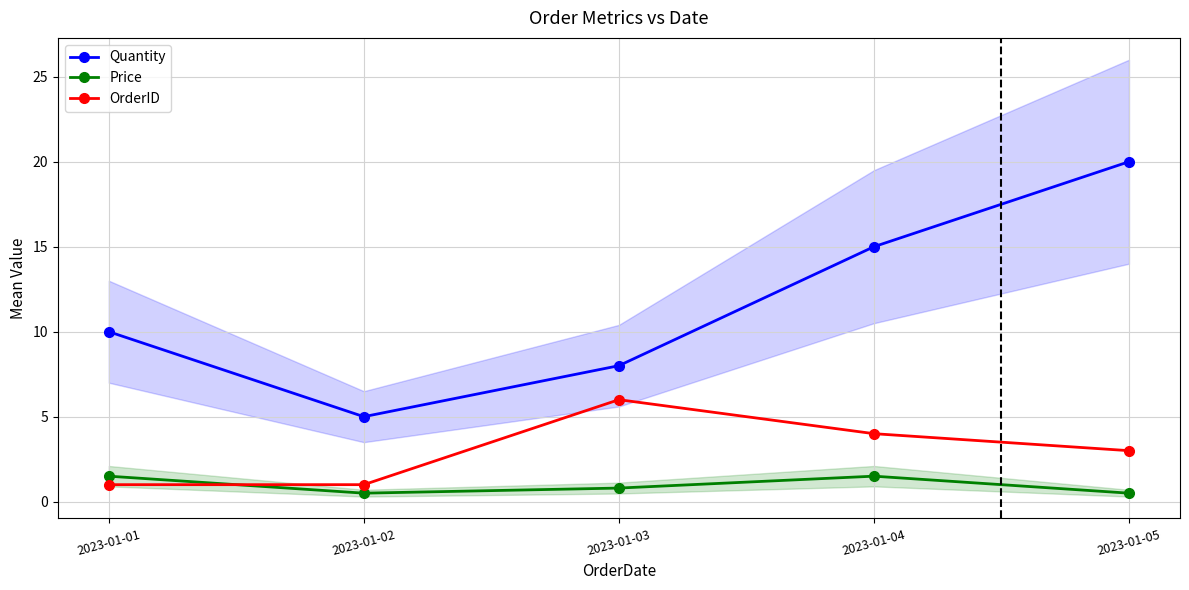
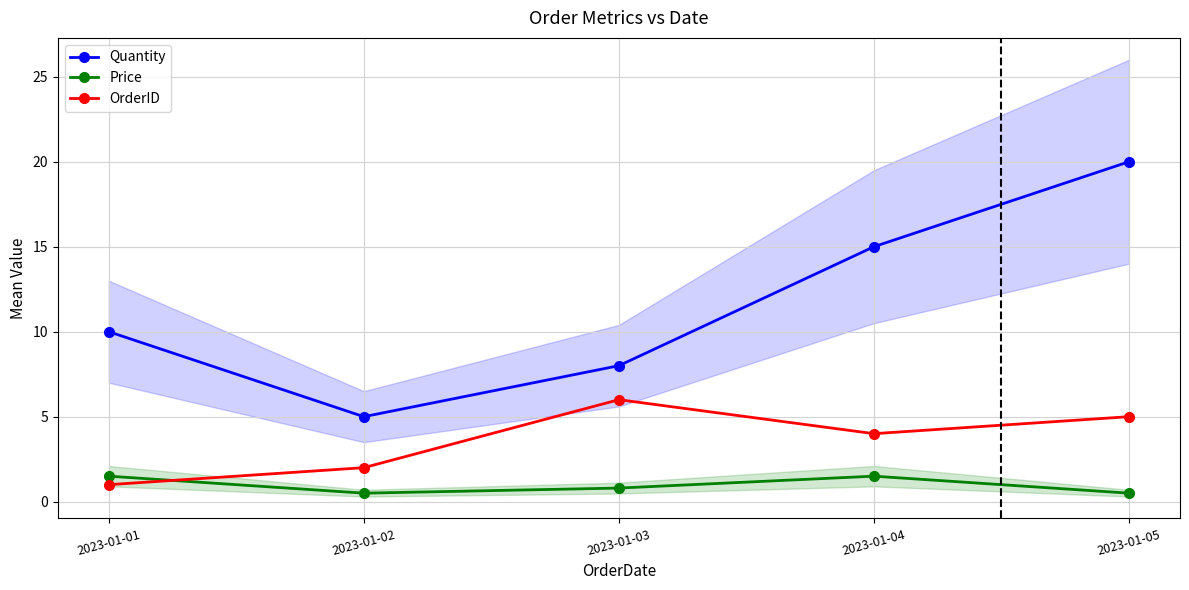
OrderID, 2023-01-02: 1 -> 2
OrderID, 2023-01-05: 3 -> 5
